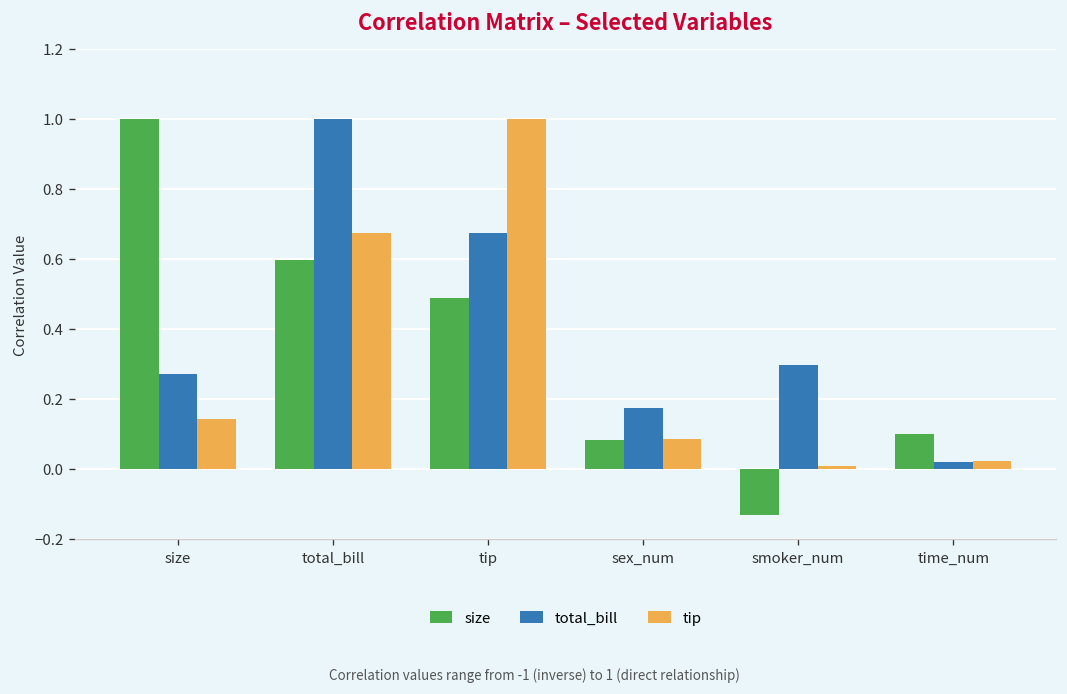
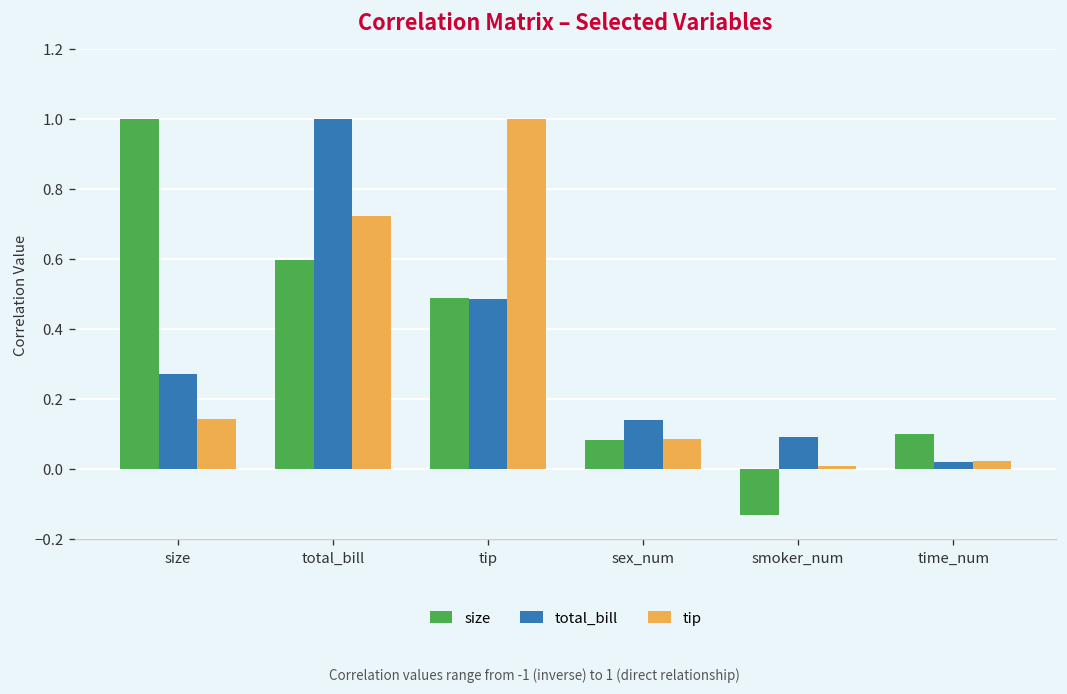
tip, total_bill: 0.67 -> 0.72
total_bill, tip: 0.67 -> 0.48
total_bill, sex_num: 0.17 -> 0.14
total_bill, smoker_num: 0.30 -> 0.09
